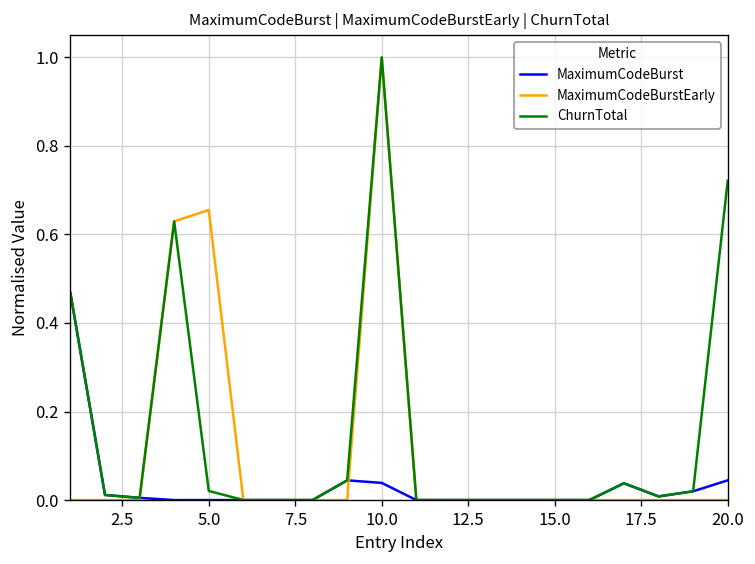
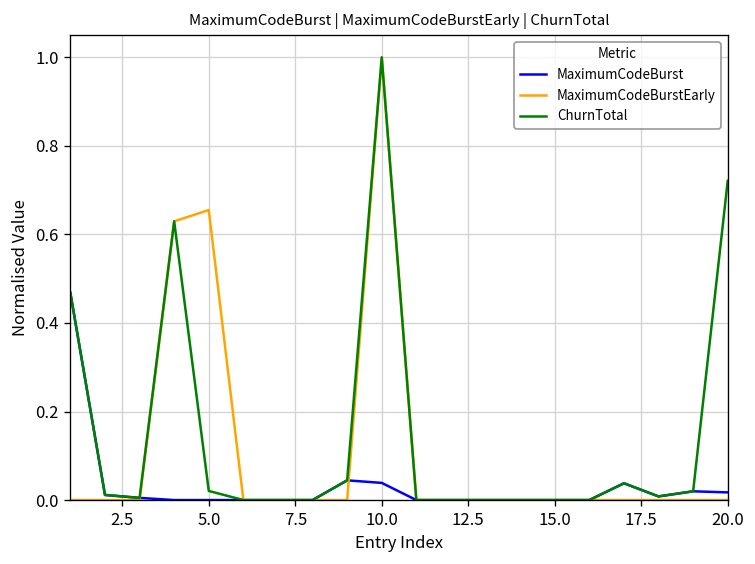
MaximumCodeBurst, 20.0: 0.04 -> 0.02
